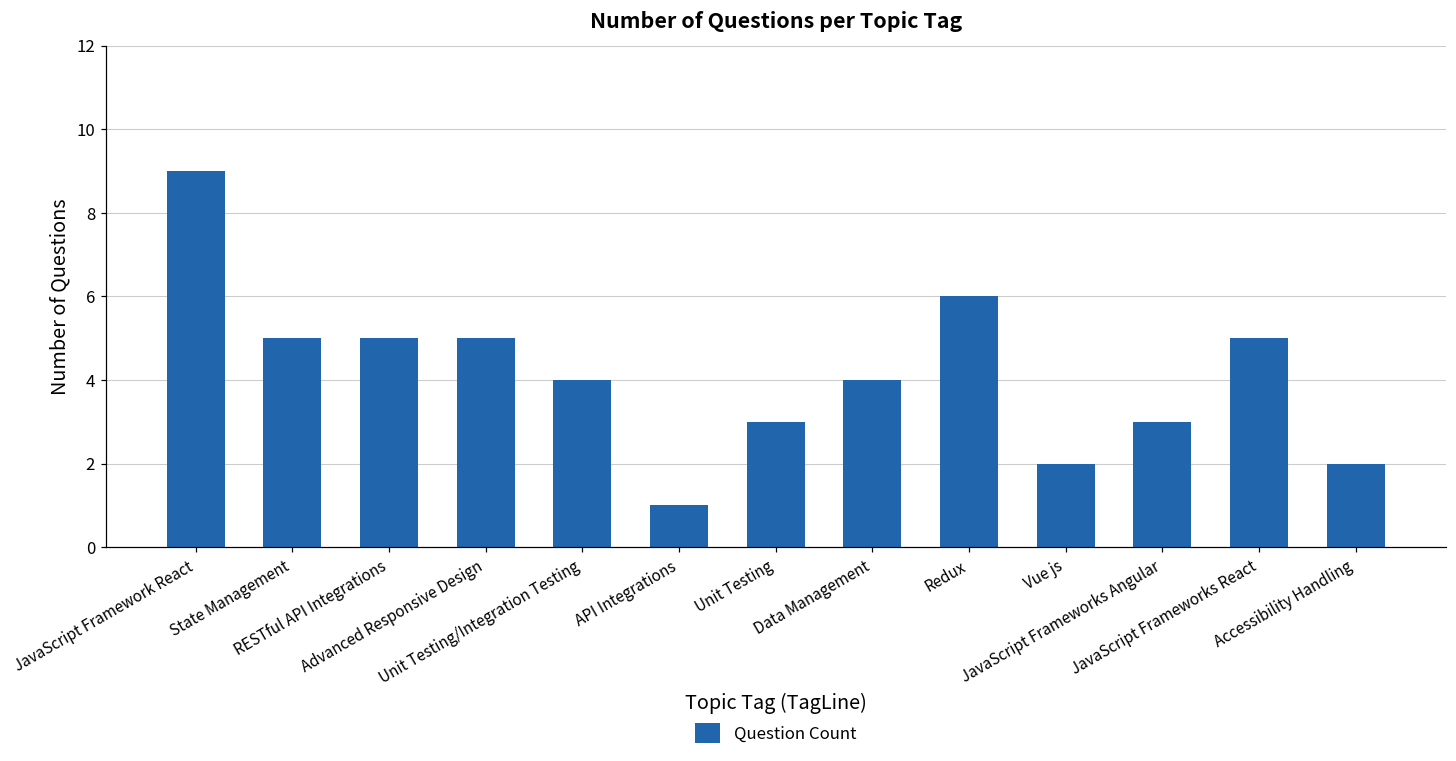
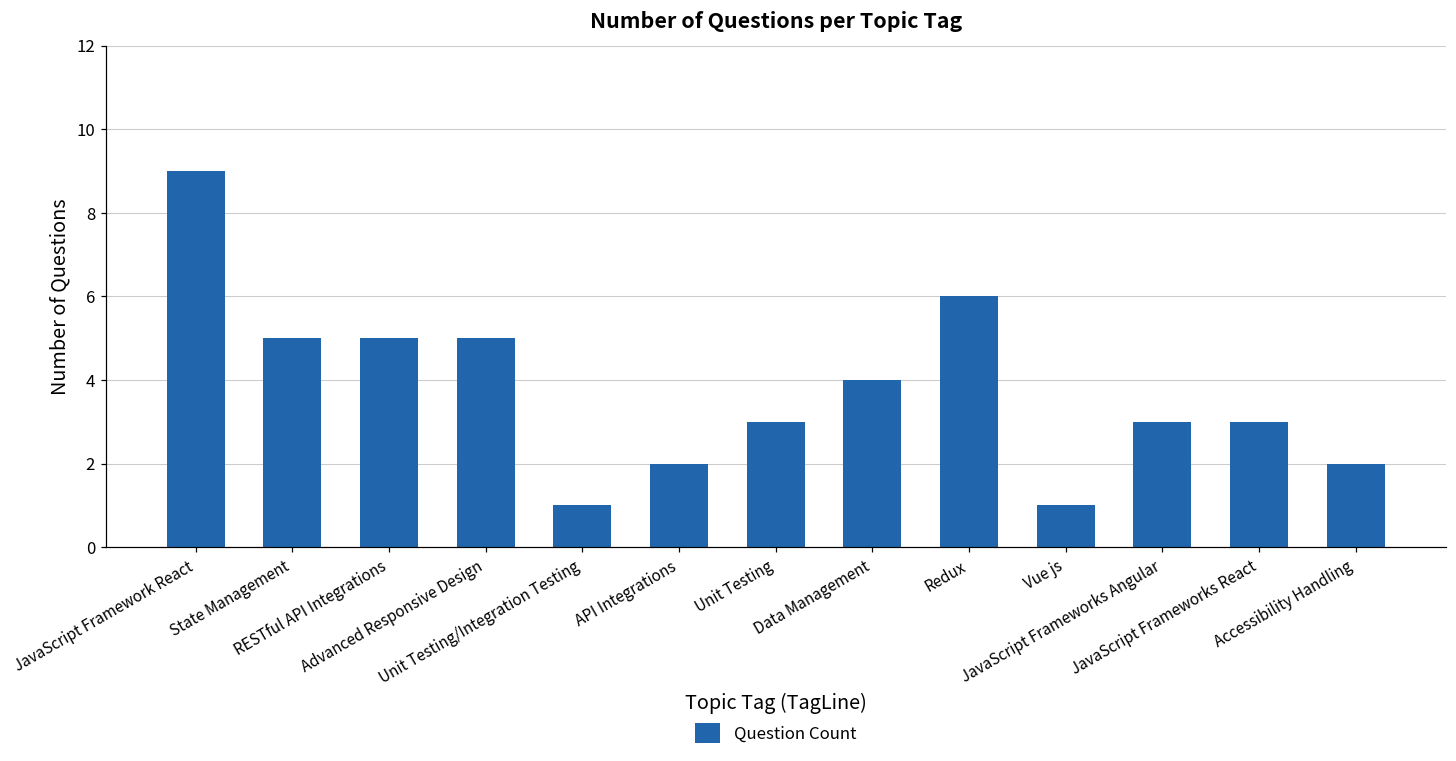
Unit Testing/Integration Testing: 4 -> 1
API Integrations: 1 -> 2
Vue js: 2 -> 1
JavaScript Frameworks React: 5 -> 3
